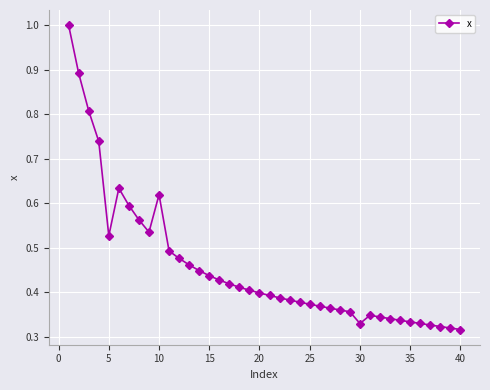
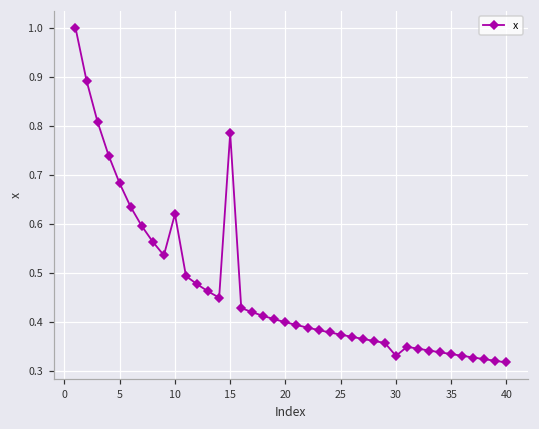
5: 0.53 -> 0.68
15: 0.44 -> 0.78
